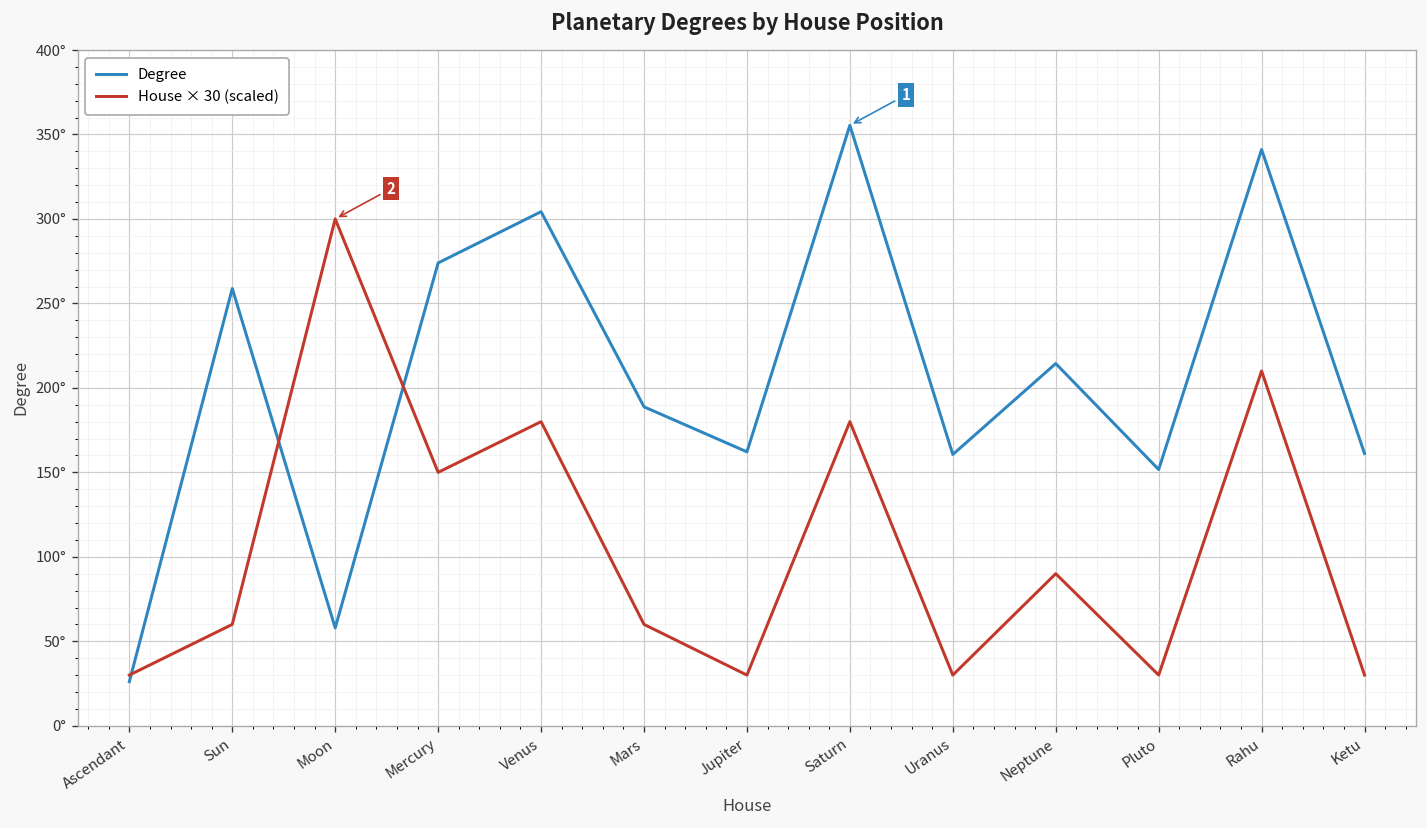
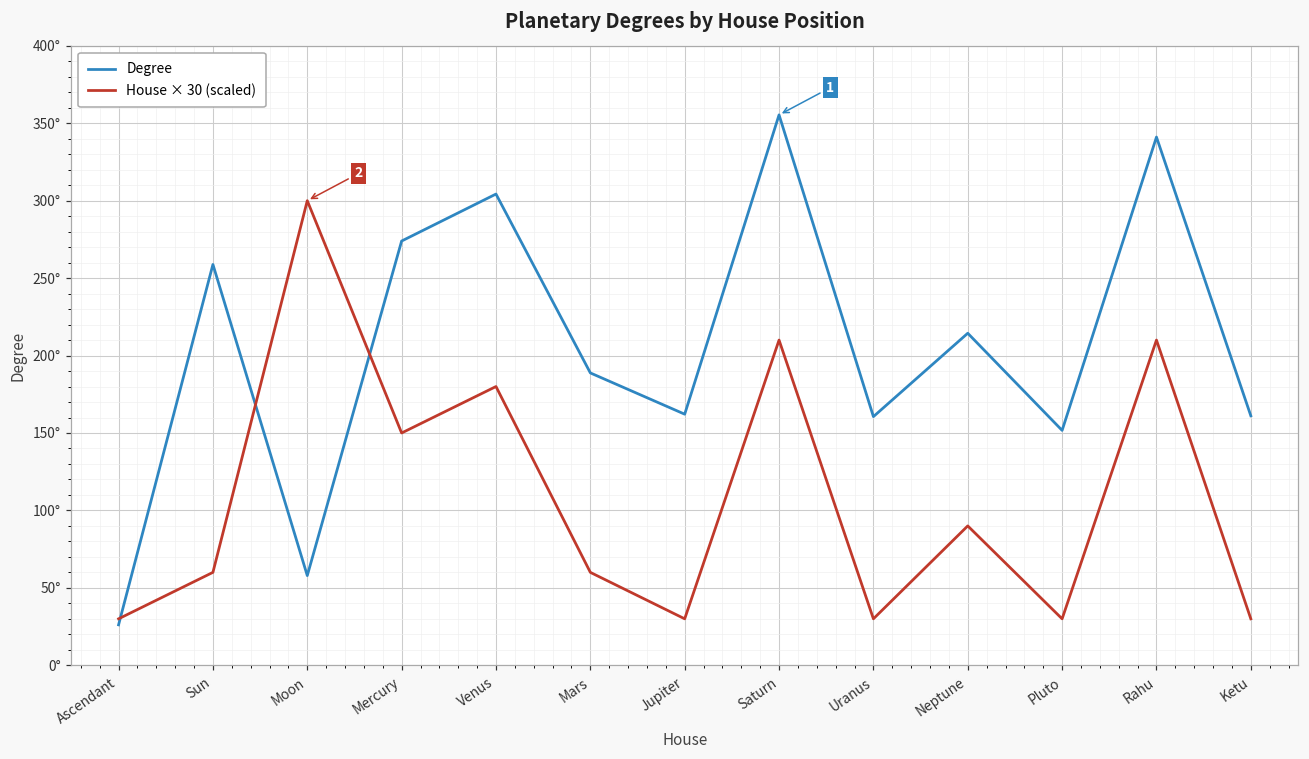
House × 30 (scaled), Saturn: 180° -> 210°
